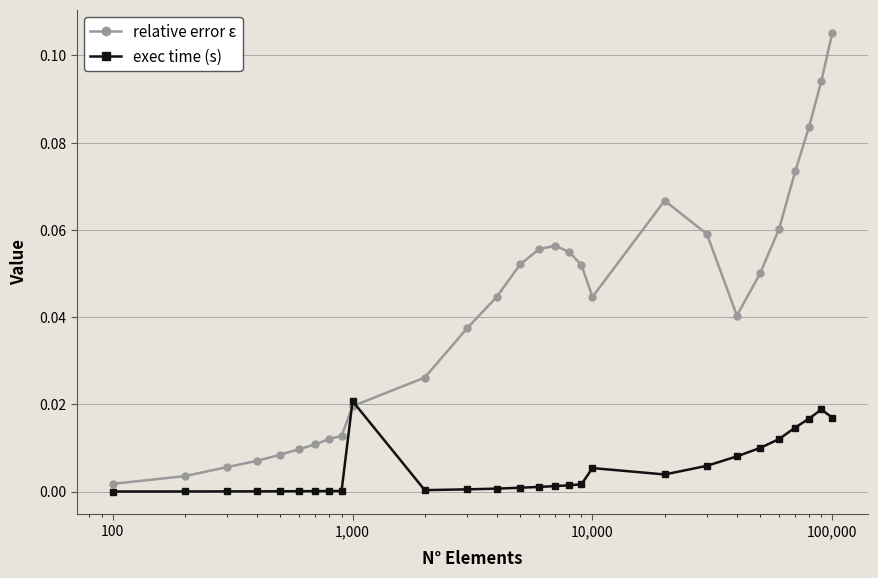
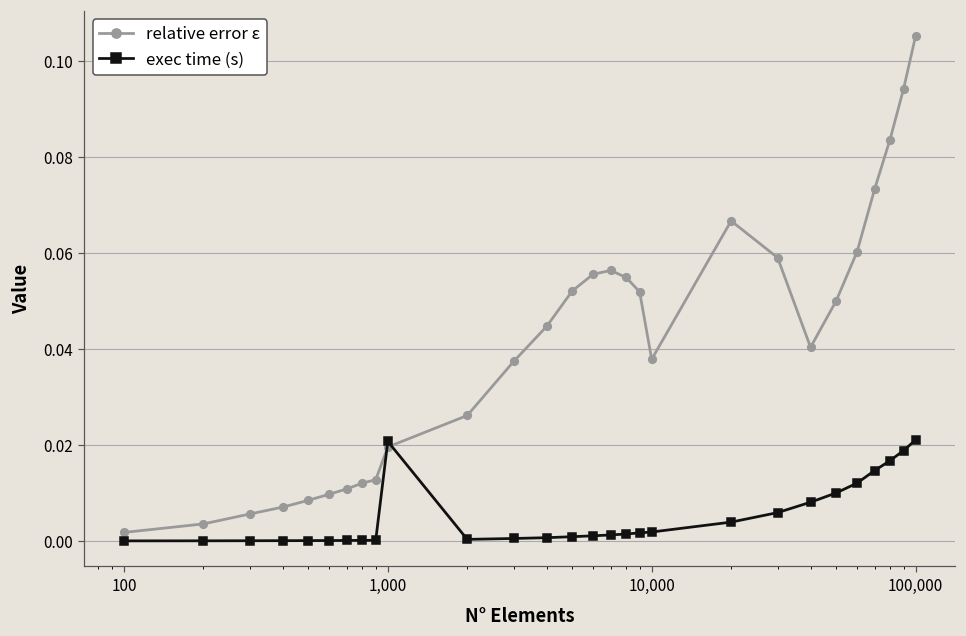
relative error ε, 10,000: 0.045 -> 0.038
exec time (s), 10,000: 0.005 -> 0.002
exec time (s), 100,000: 0.017 -> 0.021
